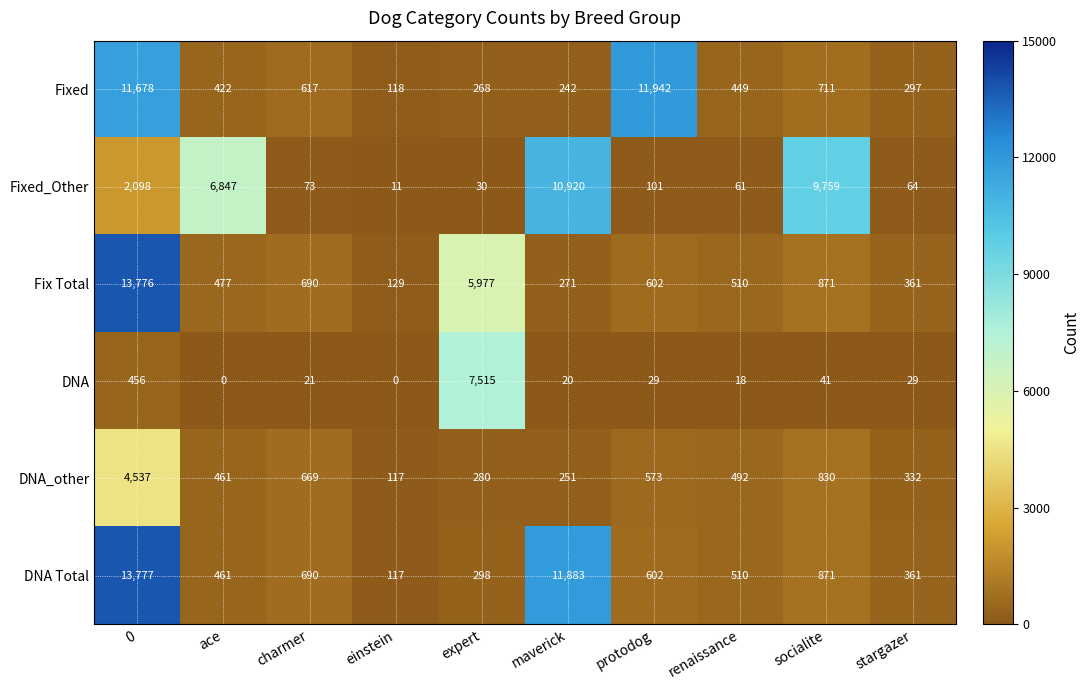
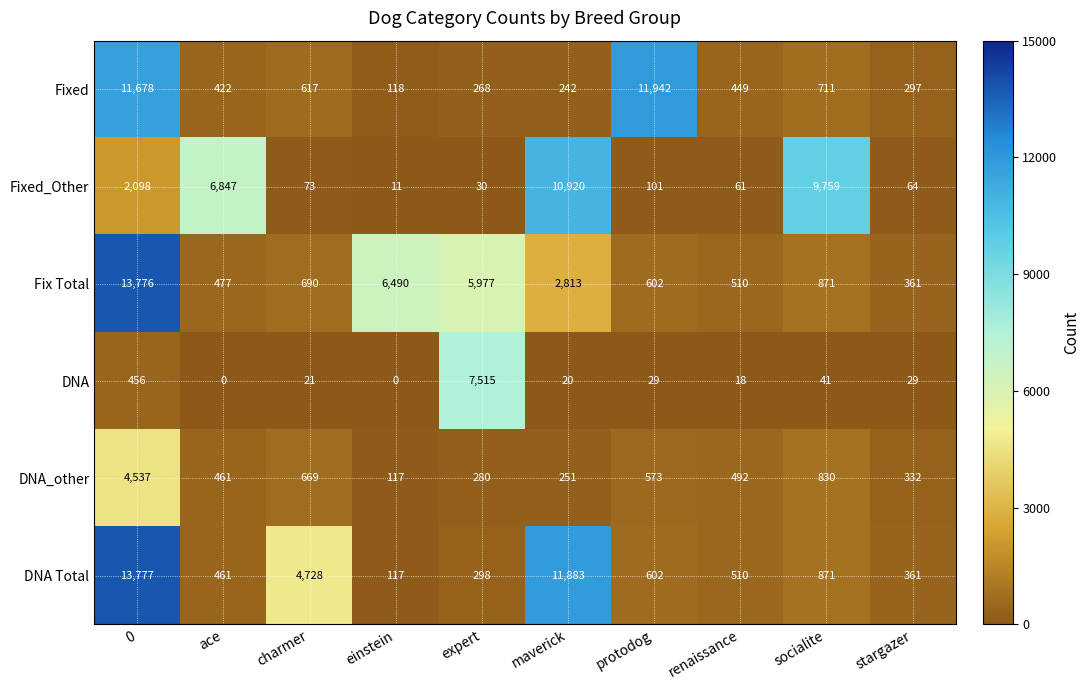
Fix Total, einstein: 129 -> 6,490
Fix Total, maverick: 271 -> 2,813
DNA Total, charmer: 690 -> 4,728
